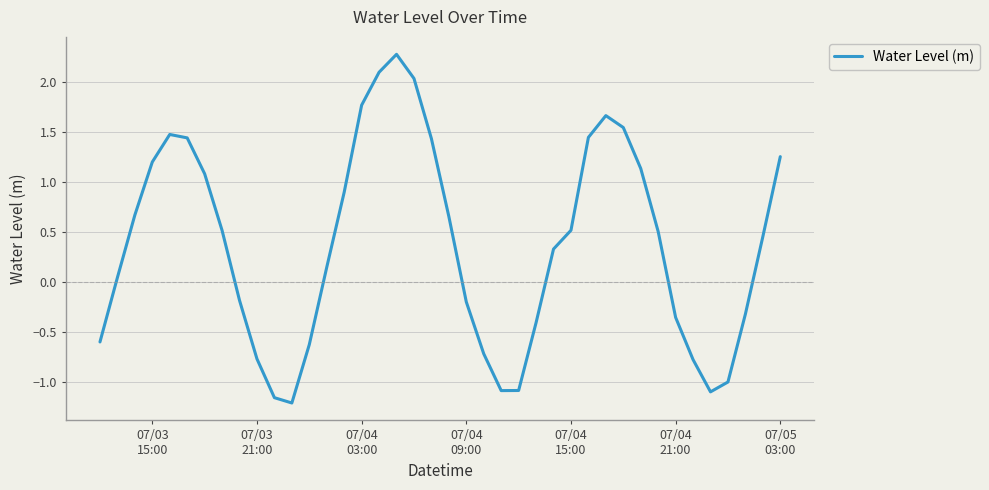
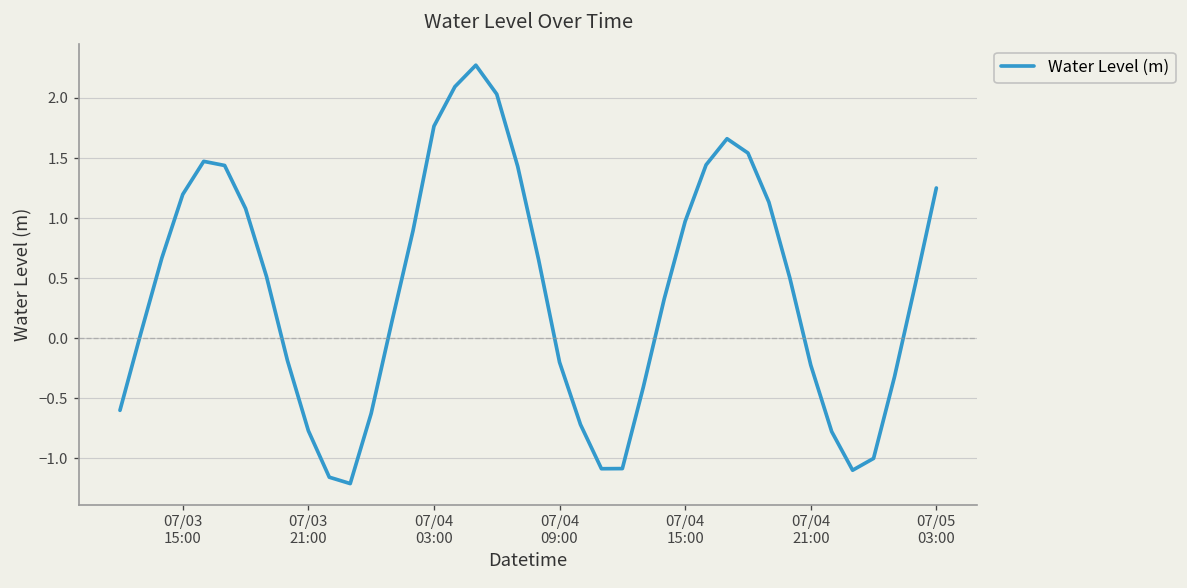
07/04 15:00: 0.52 -> 0.97
07/04 21:00: -0.35 -> -0.22
